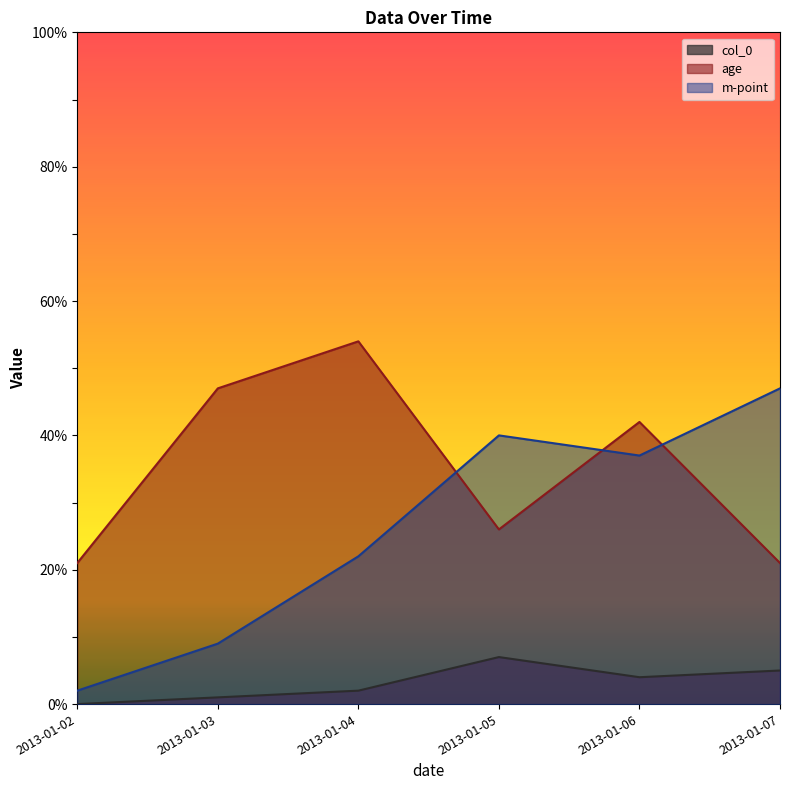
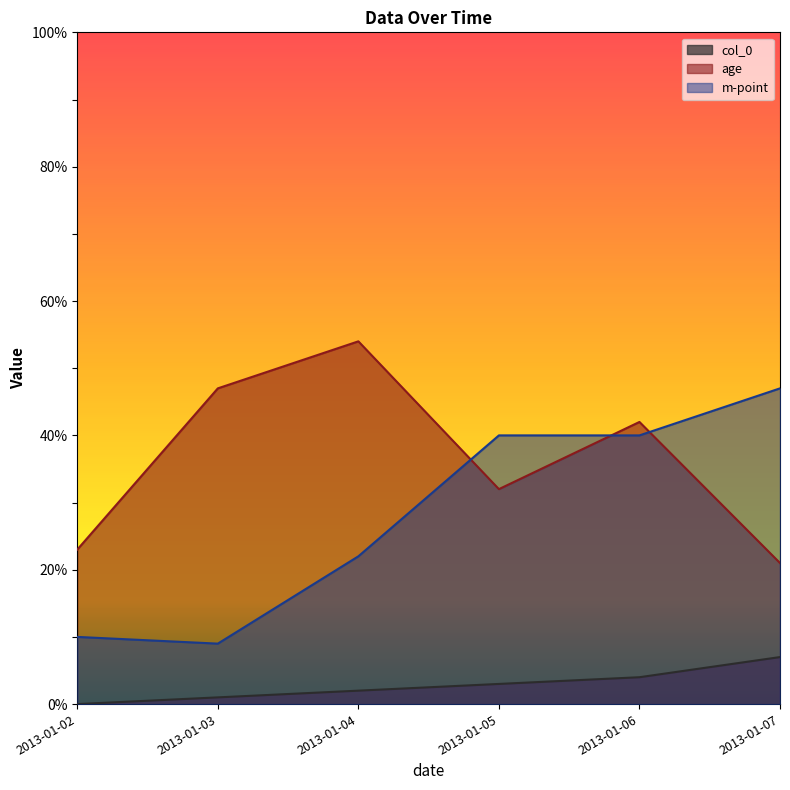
age, 2013-01-02: 21% -> 23%
m-point, 2013-01-02: 2% -> 10%
col_0, 2013-01-05: 7% -> 3%
age, 2013-01-05: 26% -> 32%
m-point, 2013-01-06: 37% -> 40%
col_0, 2013-01-07: 5% -> 7%
